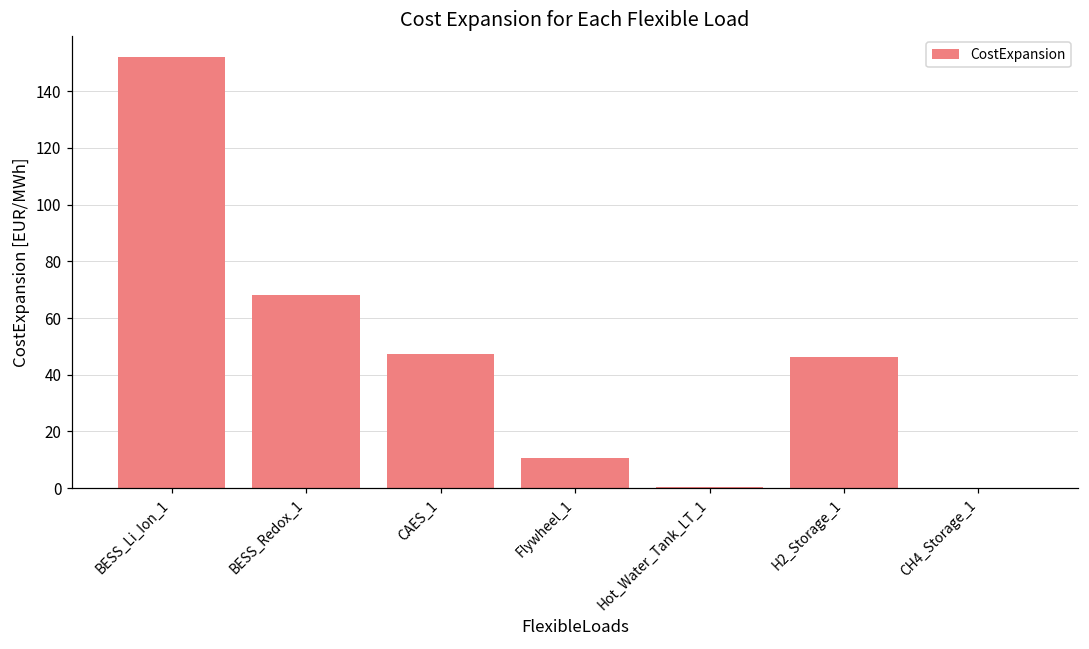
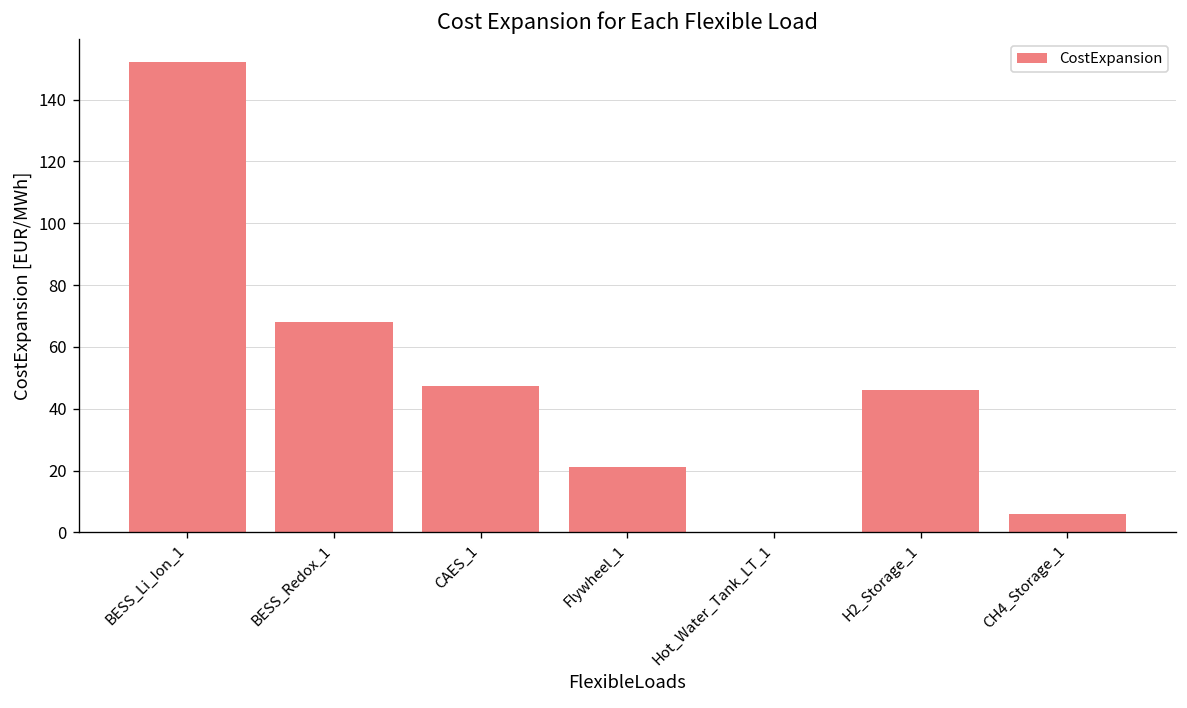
Flywheel_1: 11 -> 21
CH4_Storage_1: 0 -> 6
